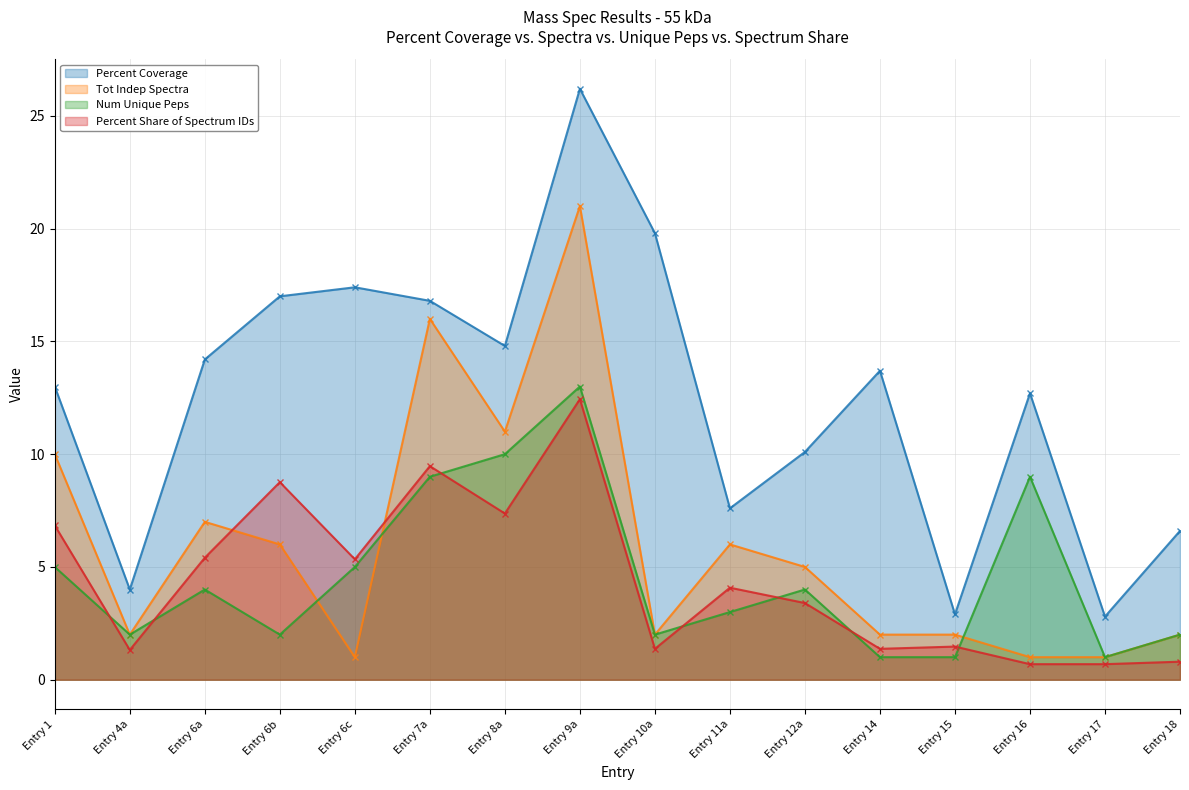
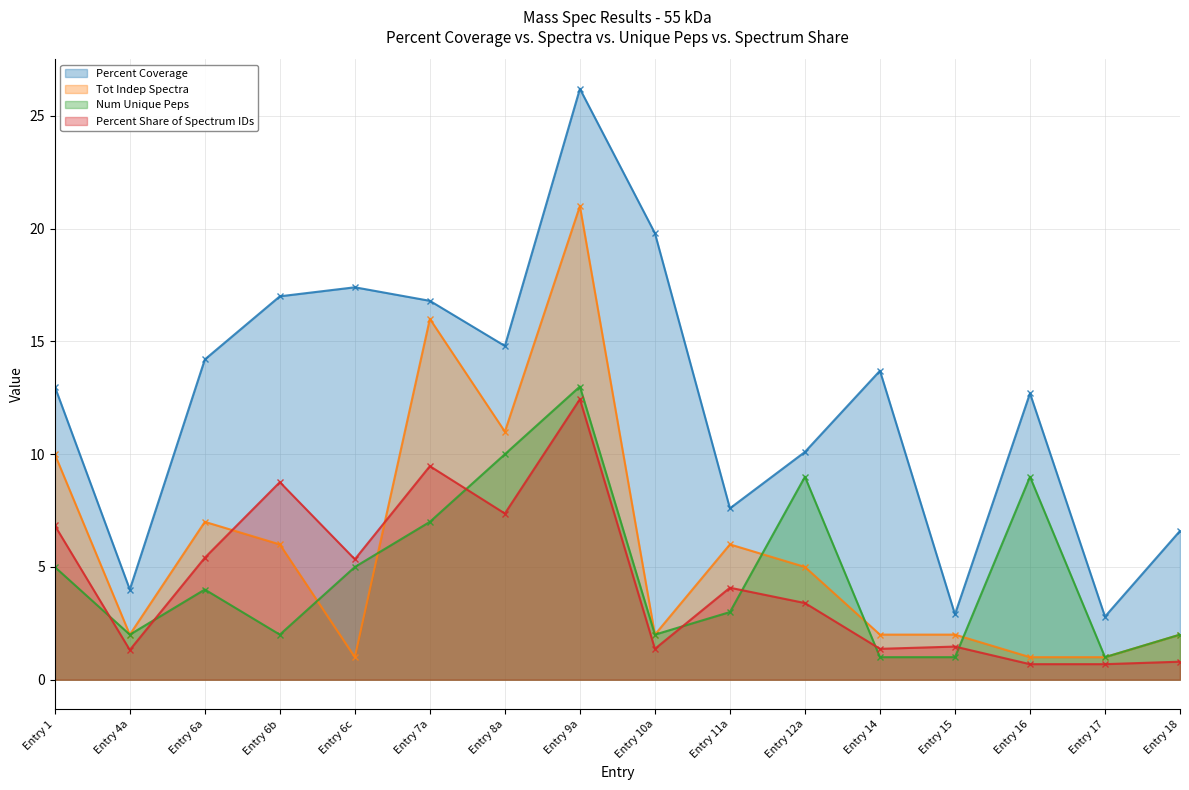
Num Unique Peps, Entry 7a: 9 -> 7
Num Unique Peps, Entry 12a: 4 -> 9
